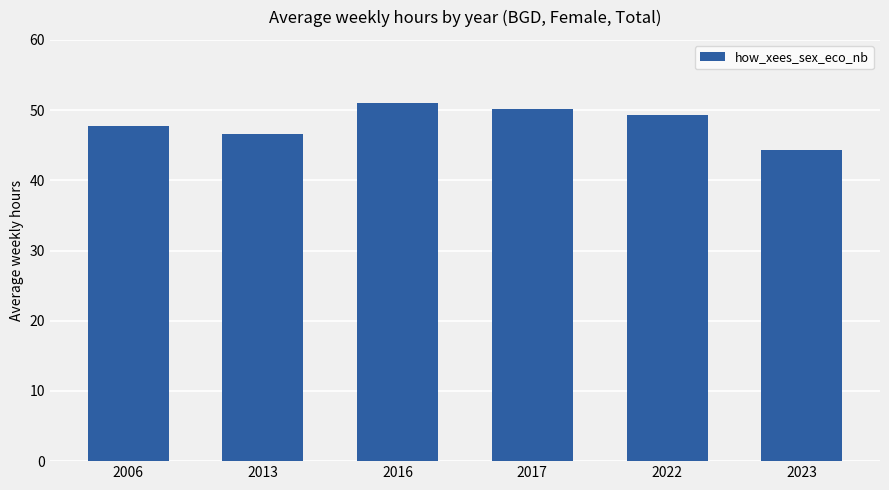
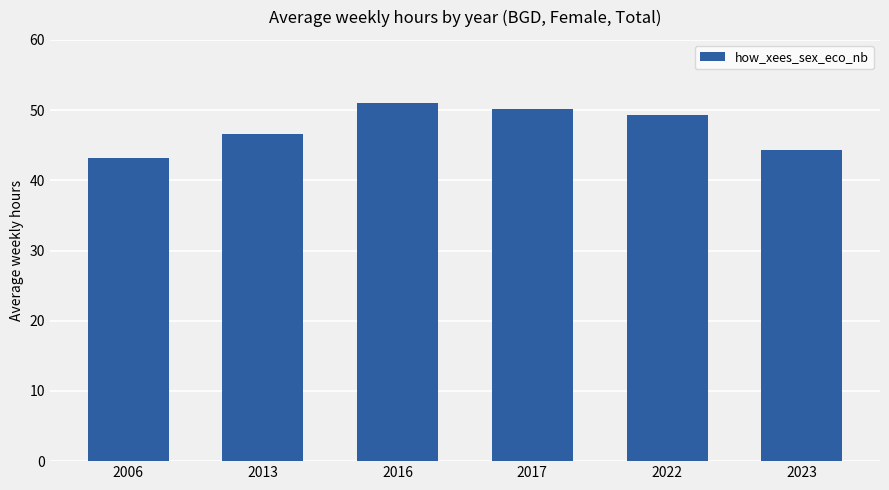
2006: 48 -> 43
